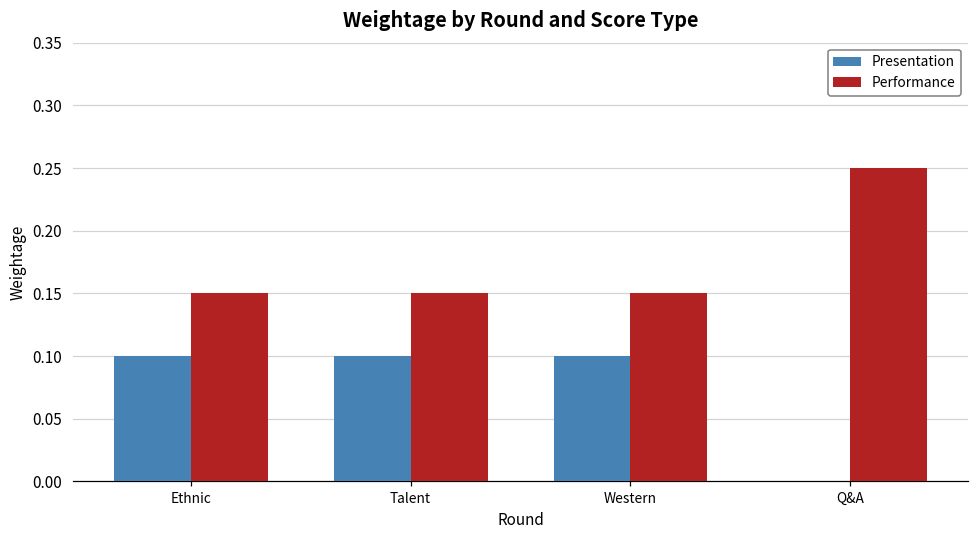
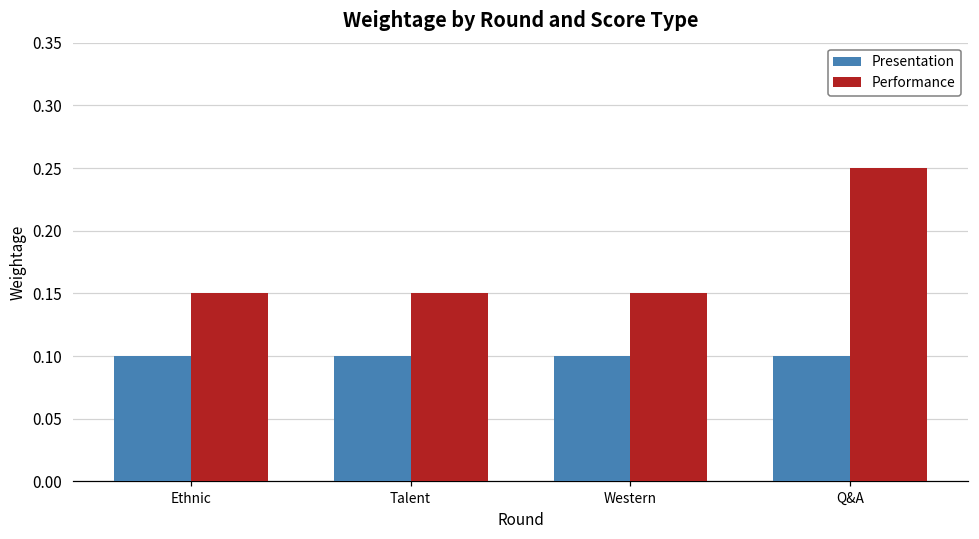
Presentation, Q&A: 0.0 -> 0.1
